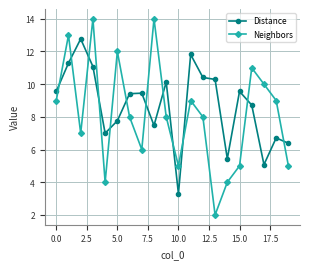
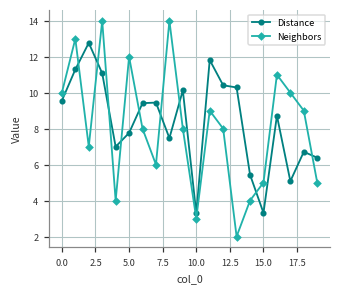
Neighbors, 0.0: 9 -> 10
Neighbors, 10.0: 5 -> 3
Distance, 15.0: 9.6 -> 3.3
